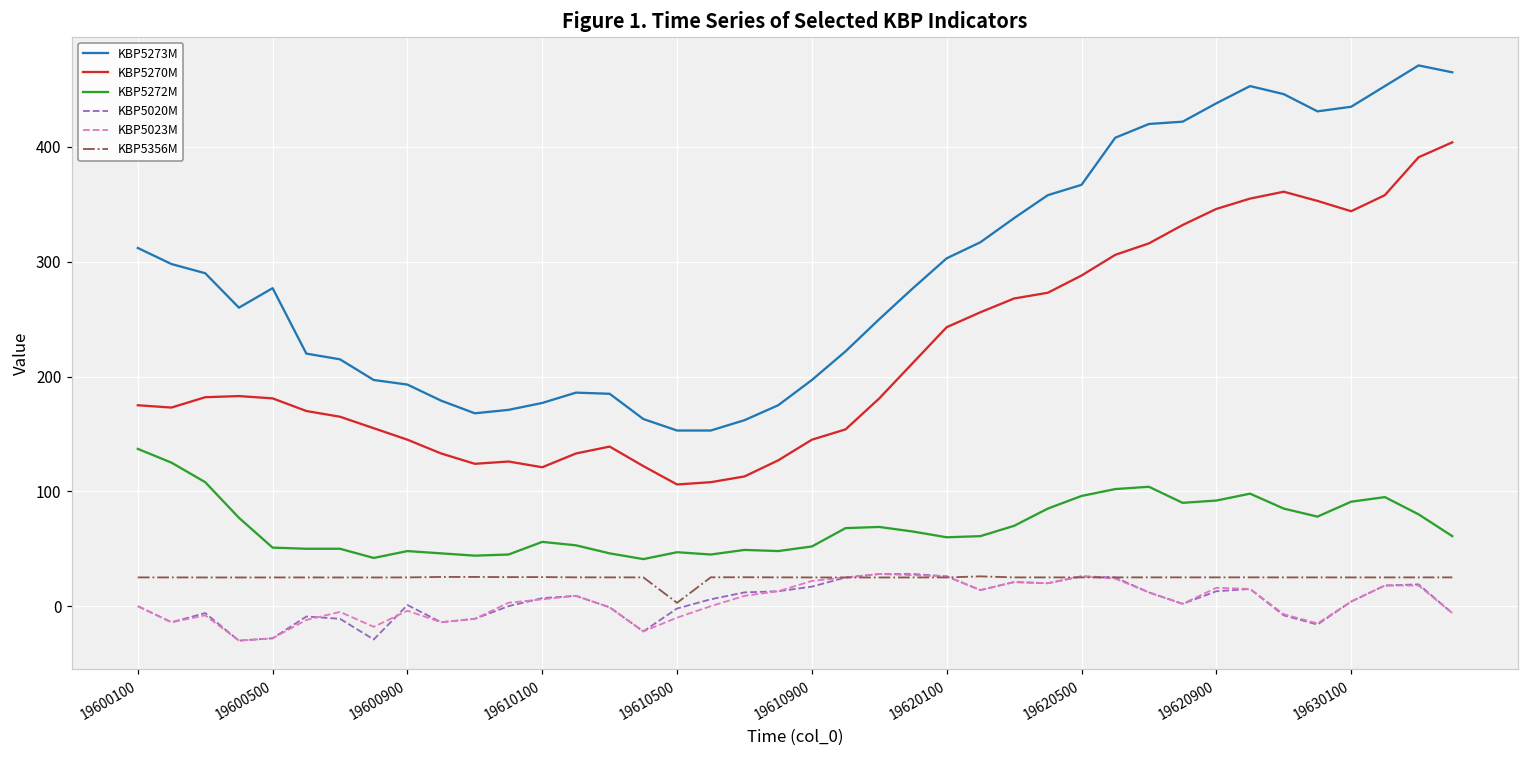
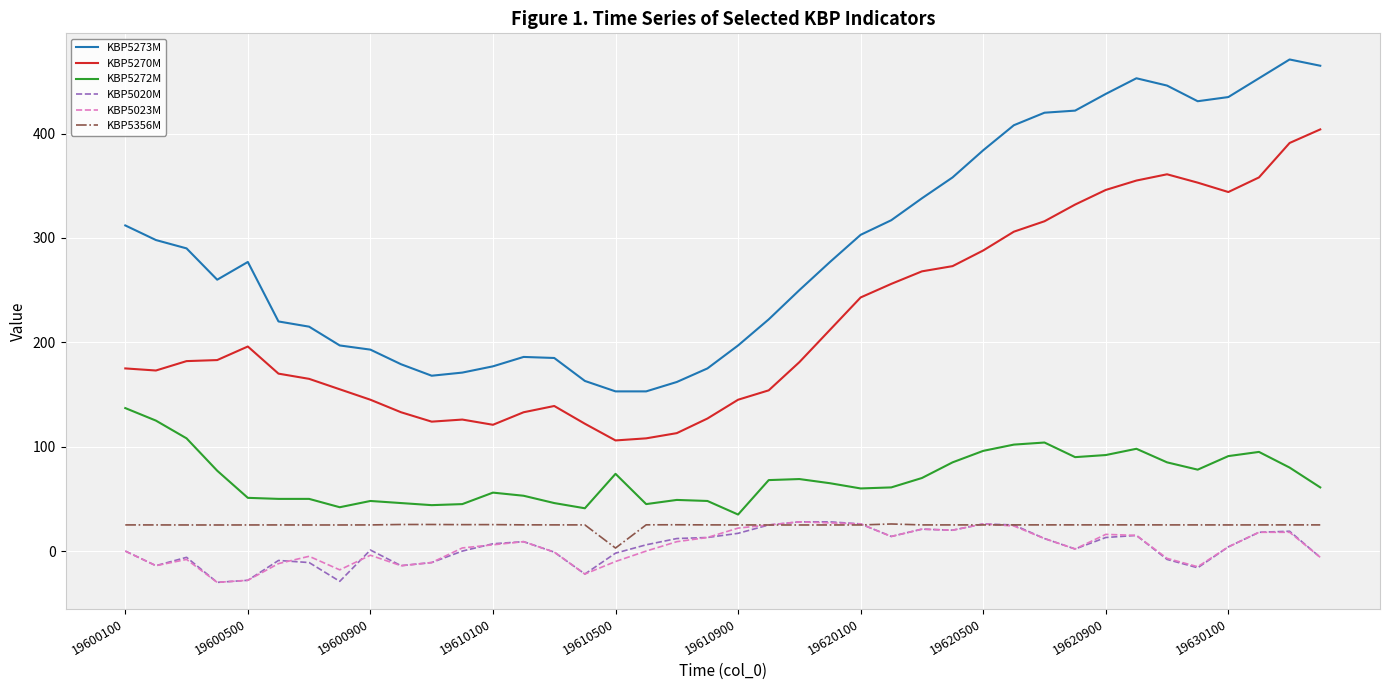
KBP5270M, 19600500: 181 -> 196
KBP5272M, 19610500: 47 -> 74
KBP5272M, 19610900: 52 -> 35
KBP5273M, 19620500: 367 -> 384
